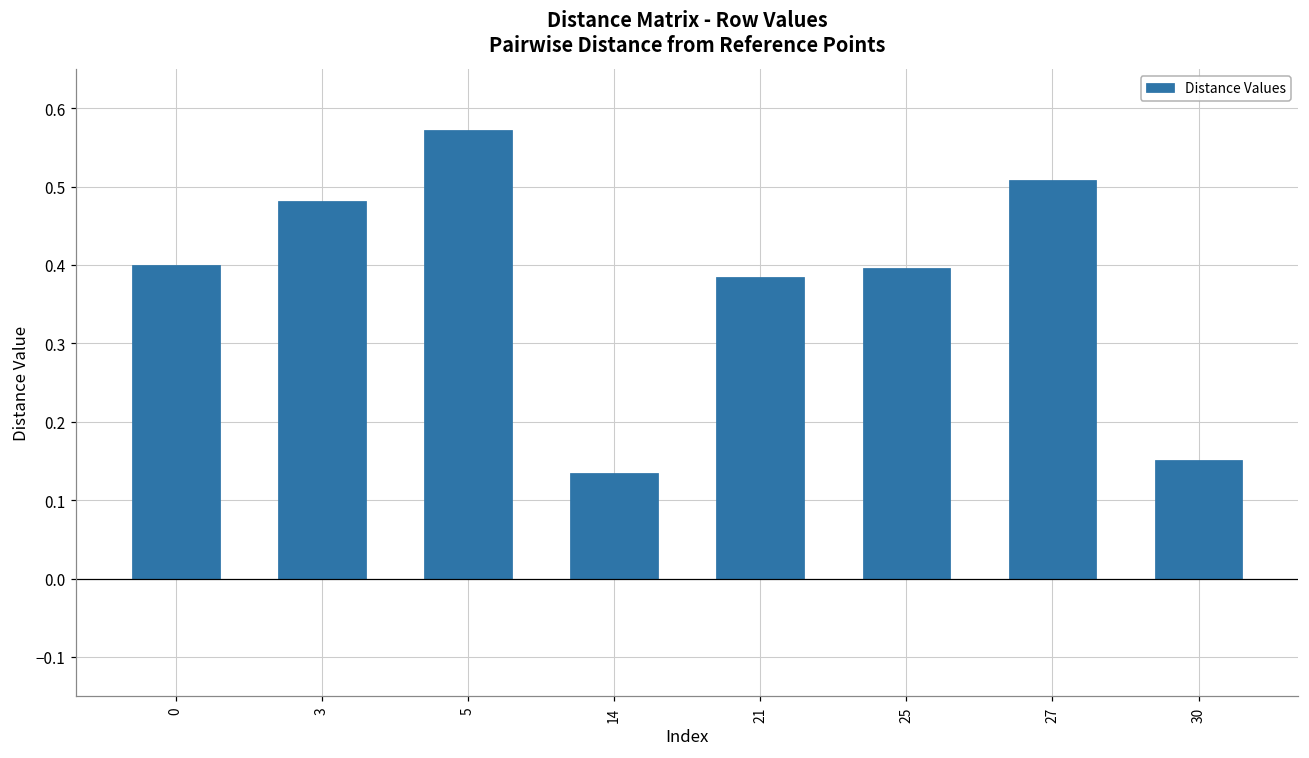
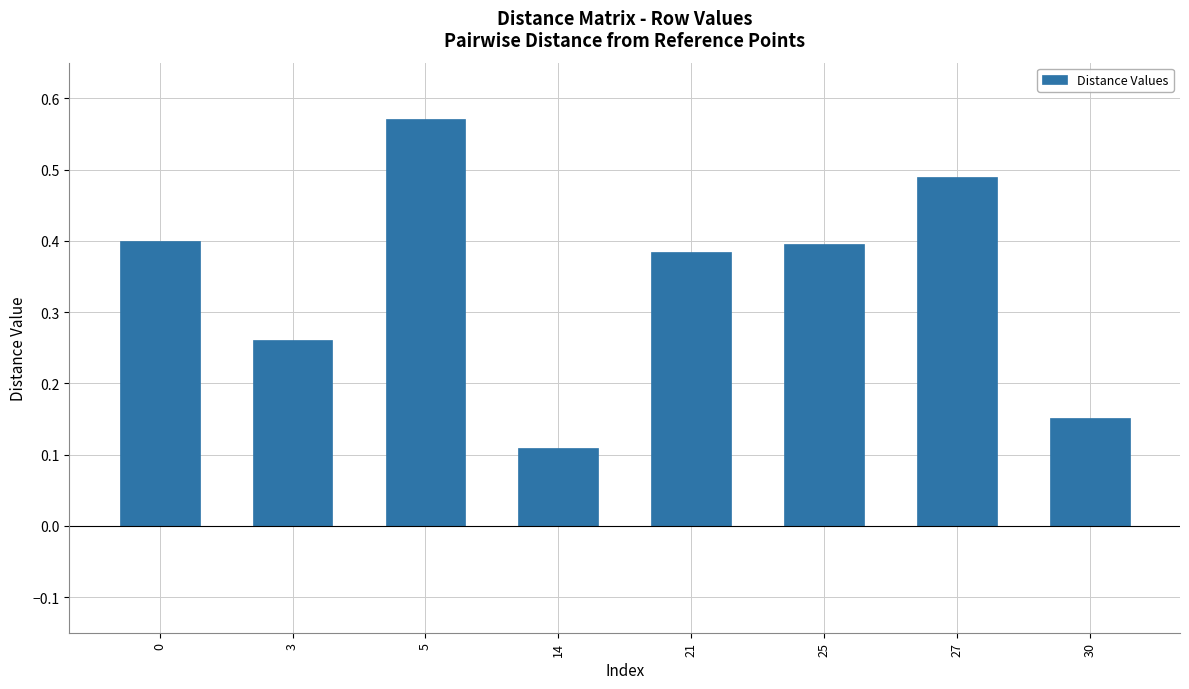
3: 0.48 -> 0.26
14: 0.13 -> 0.11
27: 0.51 -> 0.49
